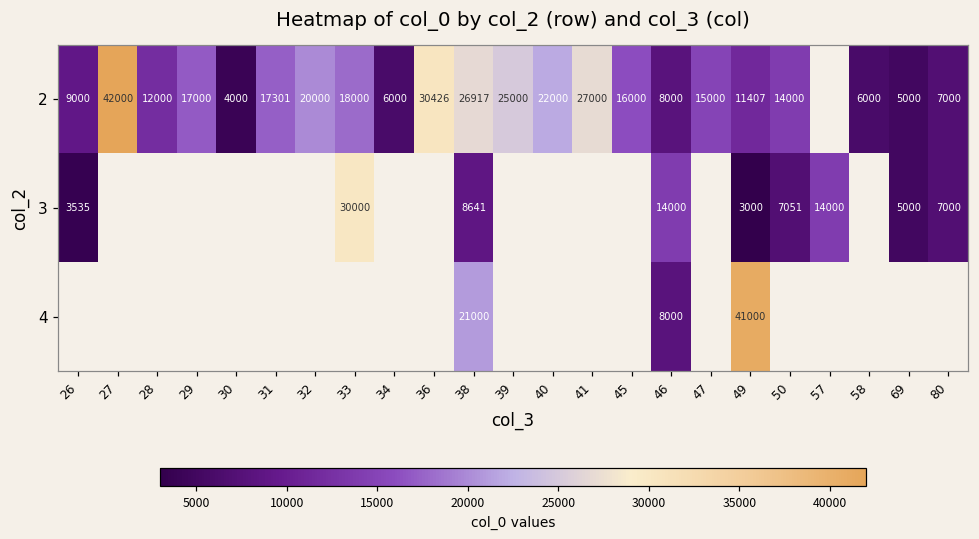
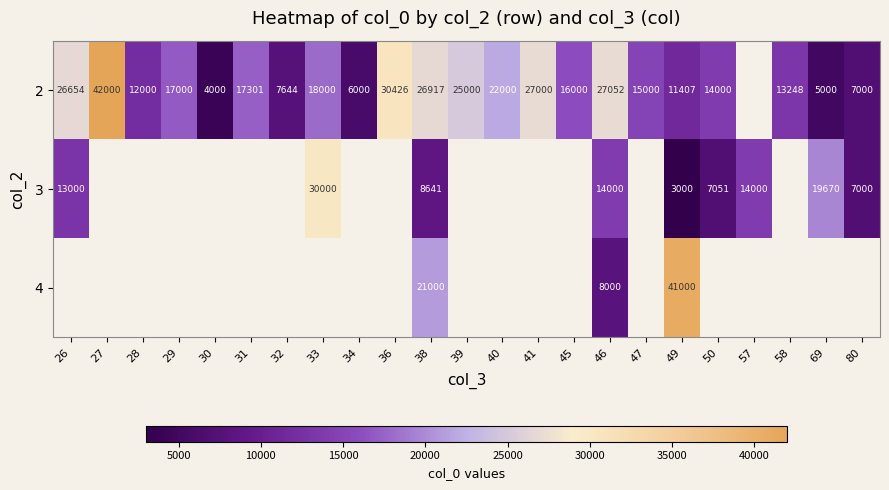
2, 26: 9000 -> 26654
2, 32: 20000 -> 7644
2, 46: 8000 -> 27052
2, 58: 6000 -> 13248
3, 26: 3535 -> 13000
3, 69: 5000 -> 19670
